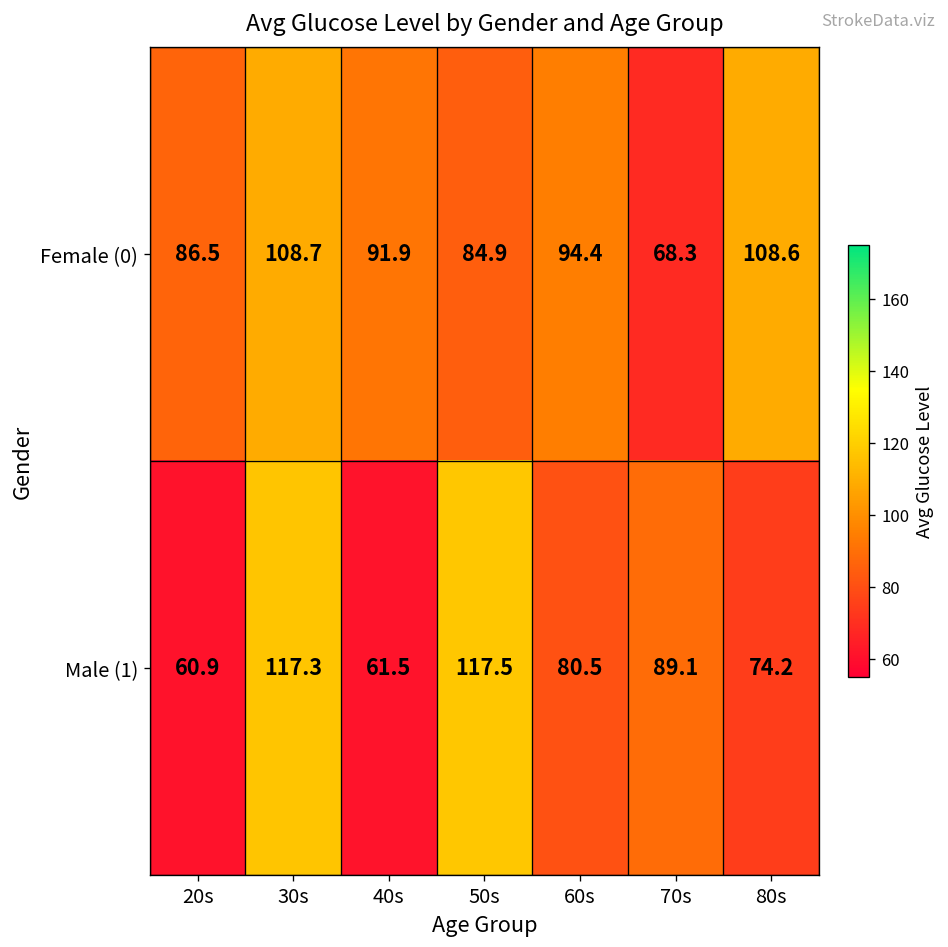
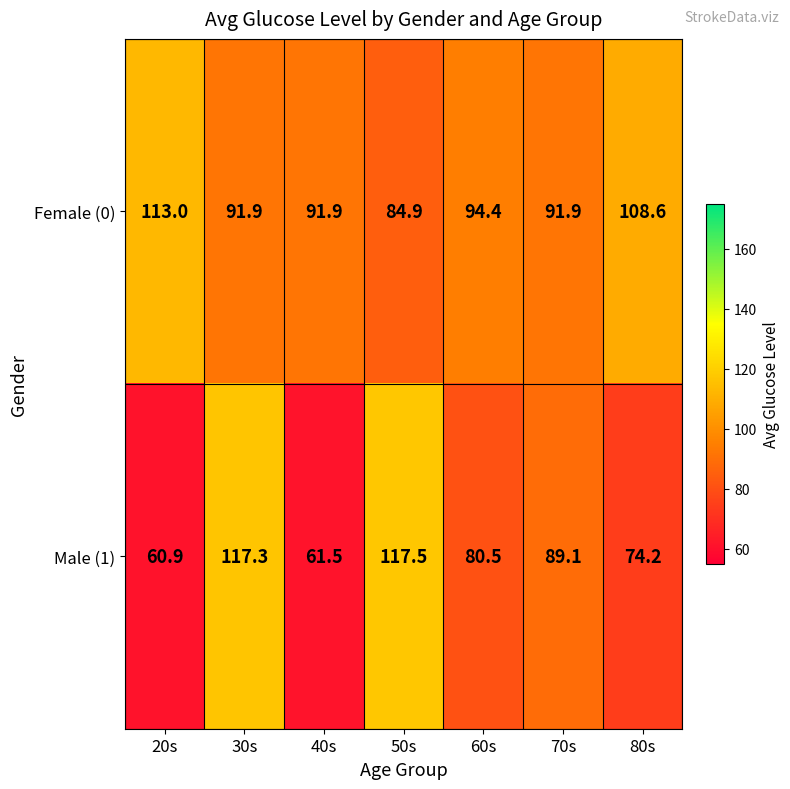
Female (0), 20s: 86.5 -> 113.0
Female (0), 30s: 108.7 -> 91.9
Female (0), 70s: 68.3 -> 91.9
